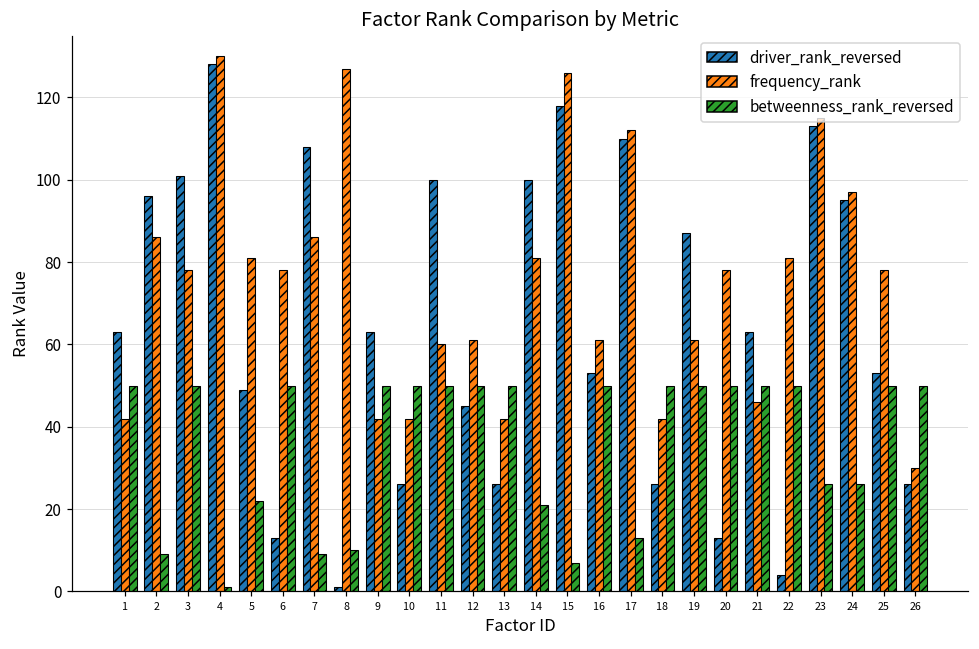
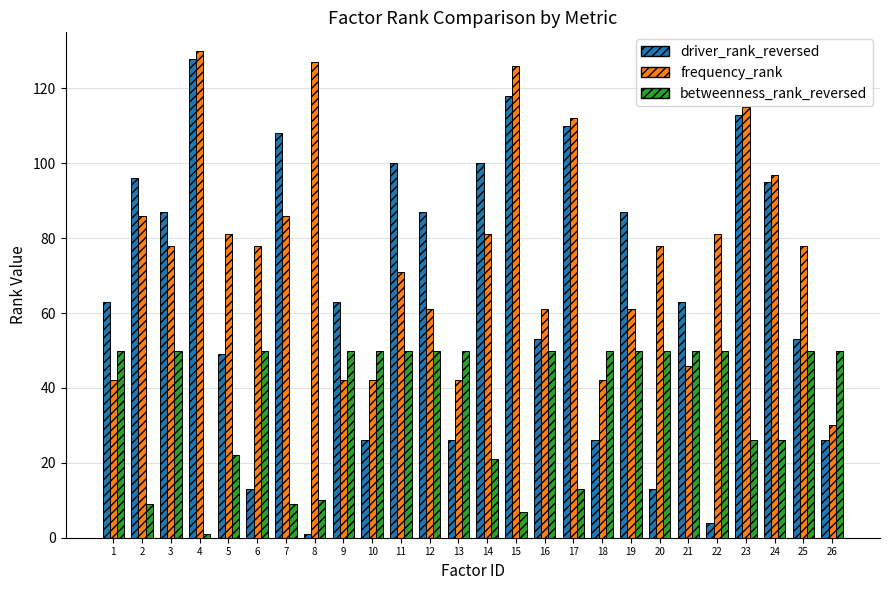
driver_rank_reversed, 3: 101 -> 87
frequency_rank, 11: 60 -> 71
driver_rank_reversed, 12: 45 -> 87
